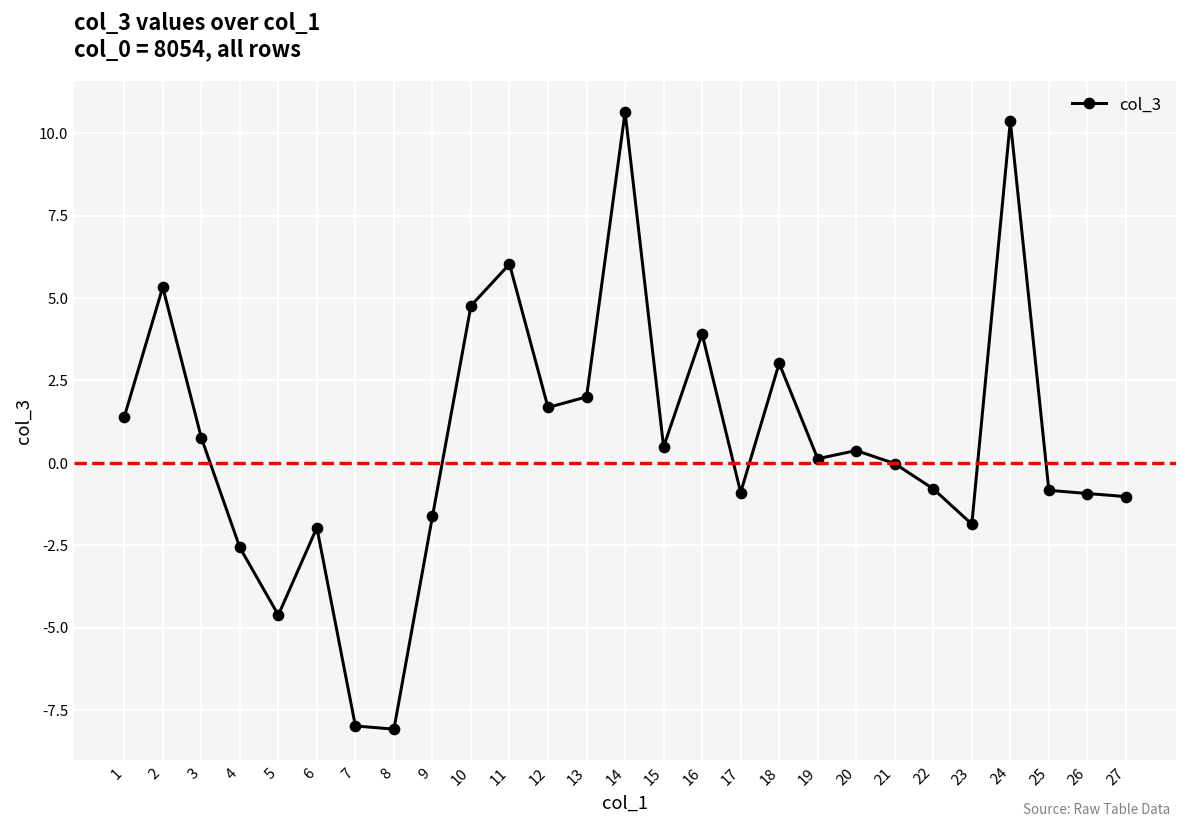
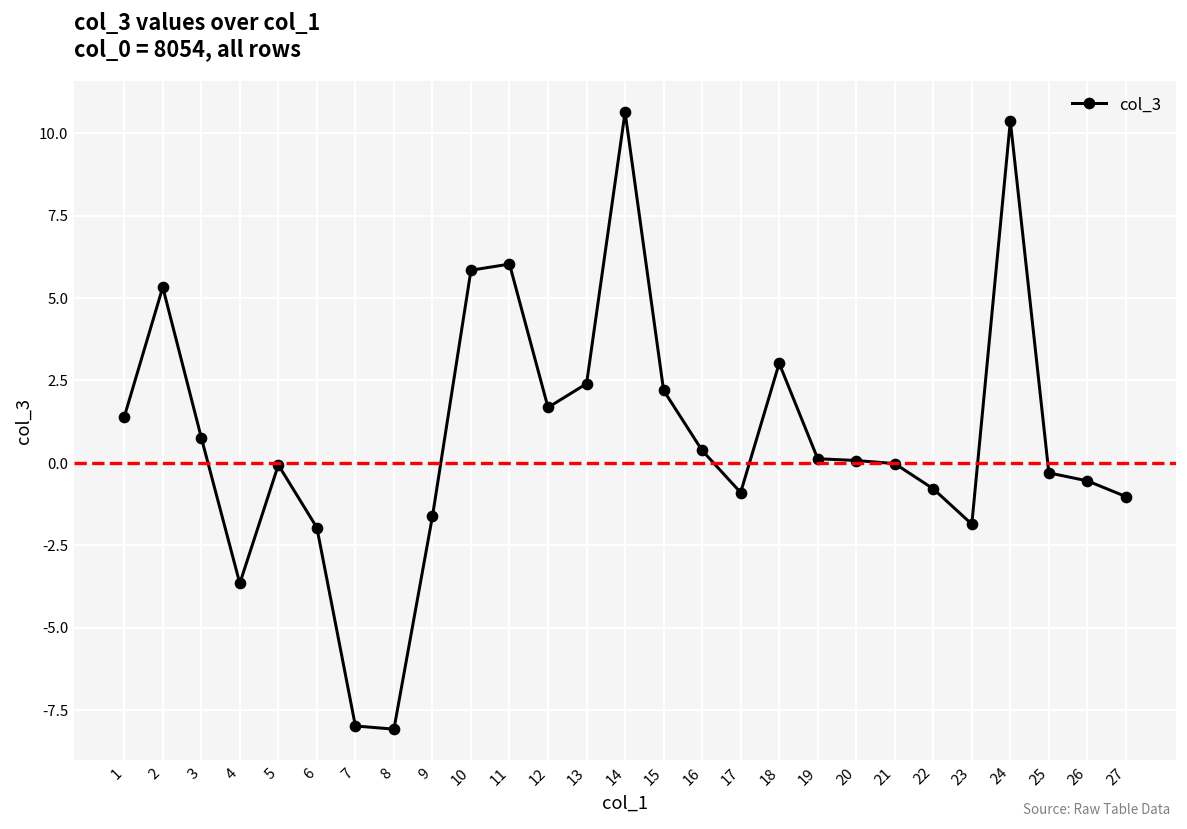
4: -2.6 -> -3.7
5: -4.6 -> -0.1
10: 4.8 -> 5.8
13: 2.0 -> 2.4
15: 0.5 -> 2.2
16: 3.9 -> 0.4
20: 0.4 -> 0.1
25: -0.8 -> -0.3
26: -0.9 -> -0.5
